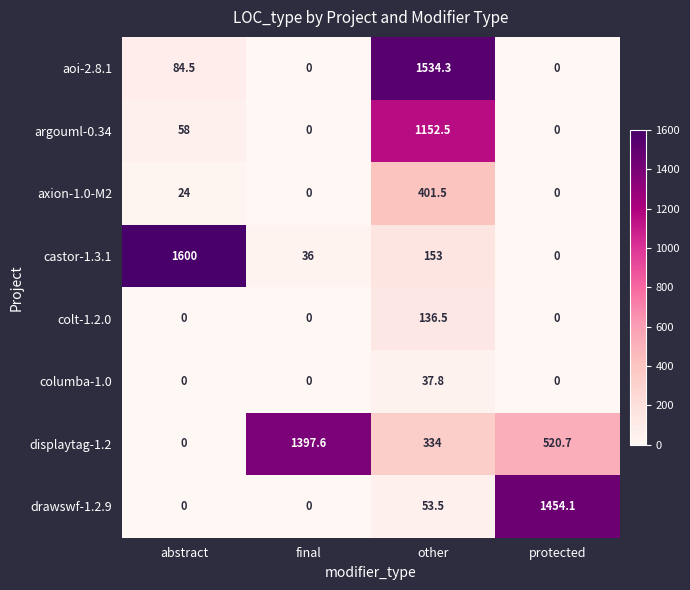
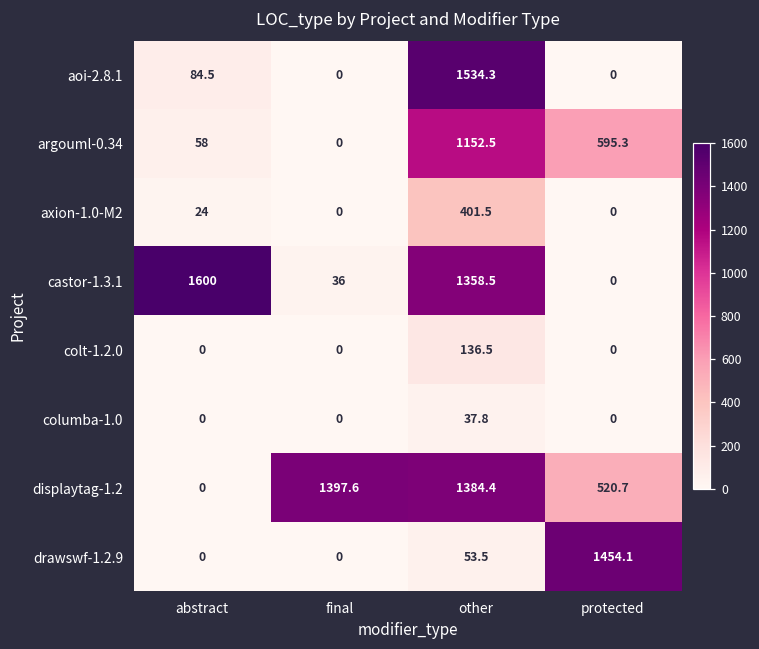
argouml-0.34, protected: 0 -> 595.3
castor-1.3.1, other: 153 -> 1358.5
displaytag-1.2, other: 334 -> 1384.4
